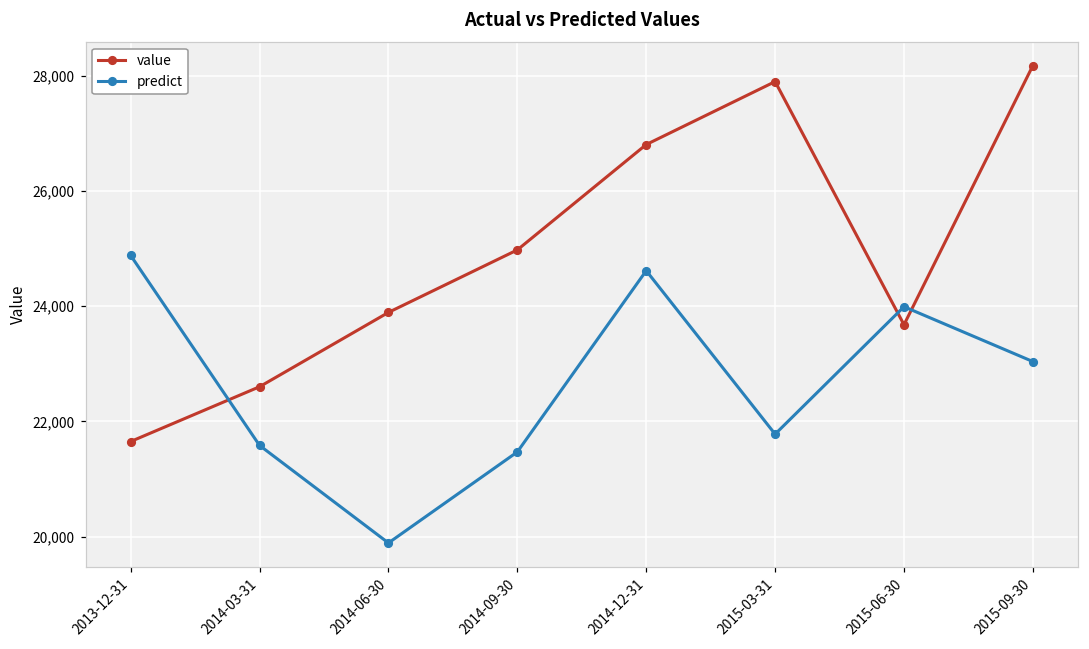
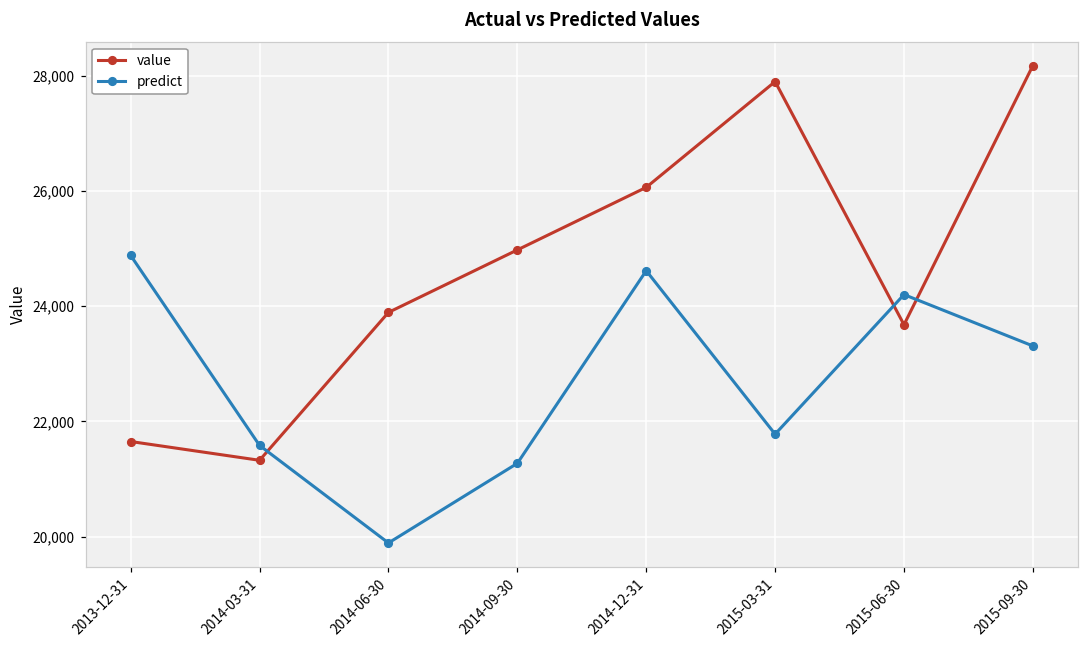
value, 2014-03-31: 22,600 -> 21,300
predict, 2014-09-30: 21,500 -> 21,300
value, 2014-12-31: 26,800 -> 26,100
predict, 2015-06-30: 24,000 -> 24,200
predict, 2015-09-30: 23,000 -> 23,300
